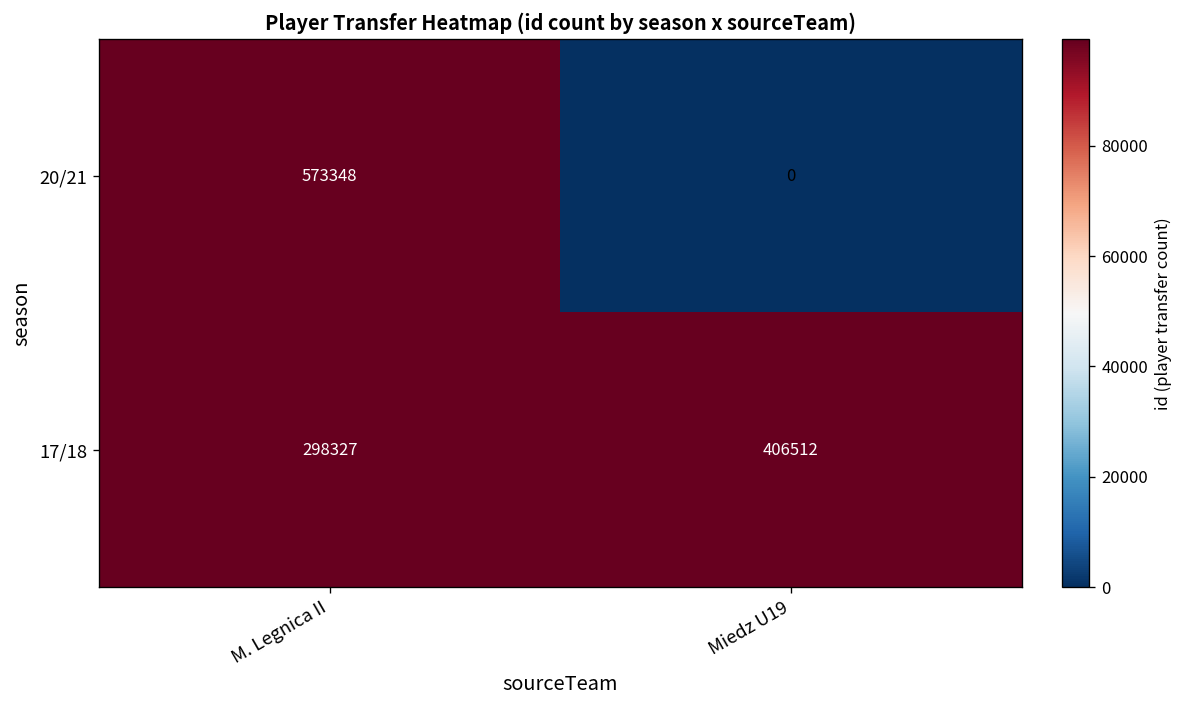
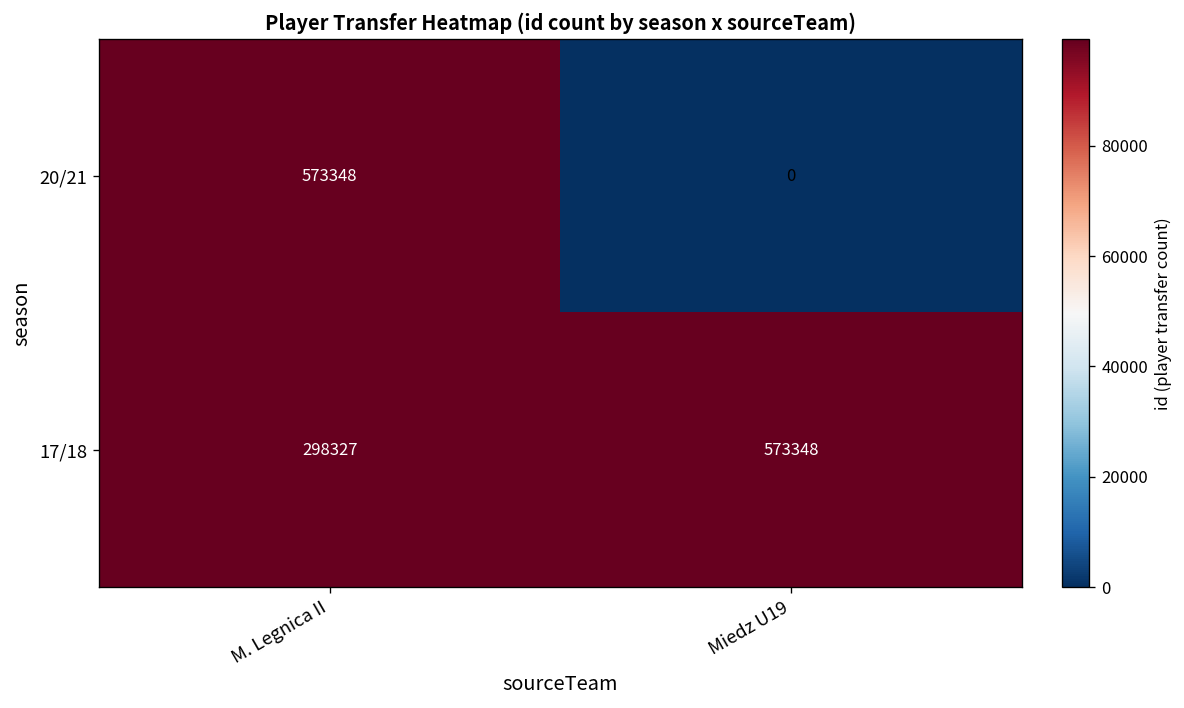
17/18, Miedz U19: 406512 -> 573348
